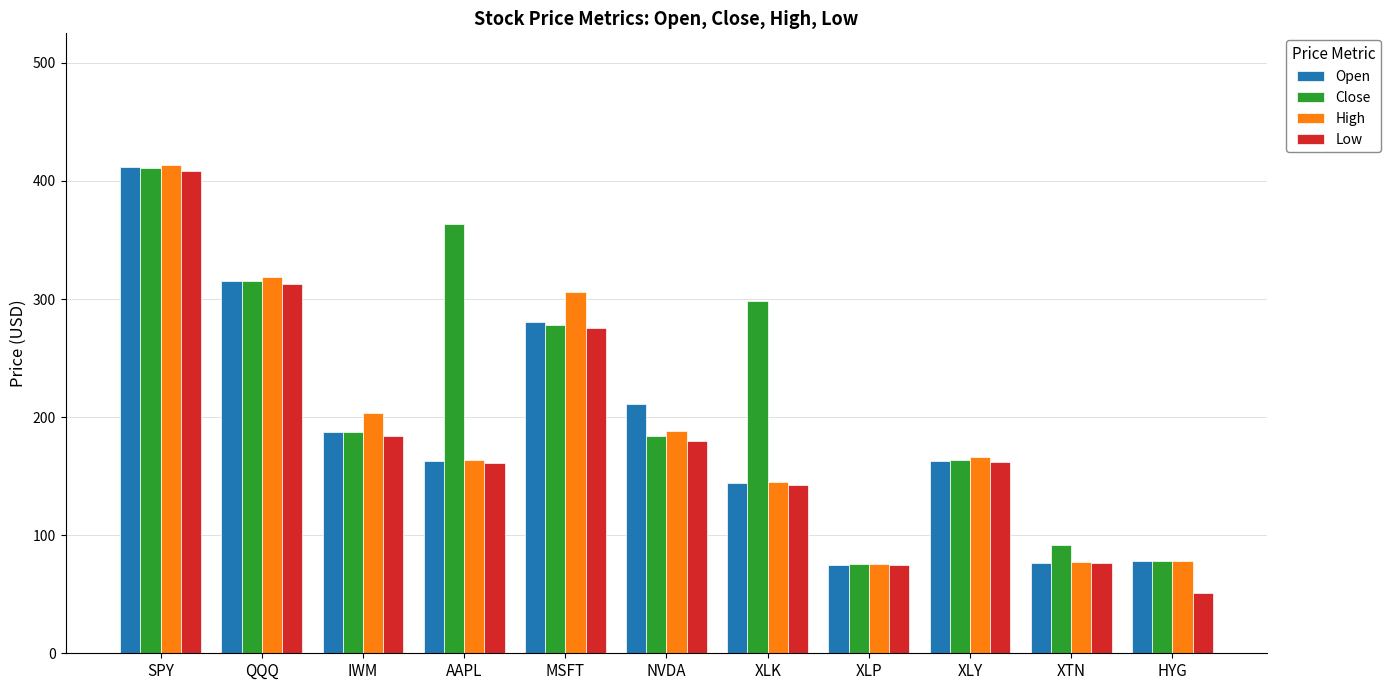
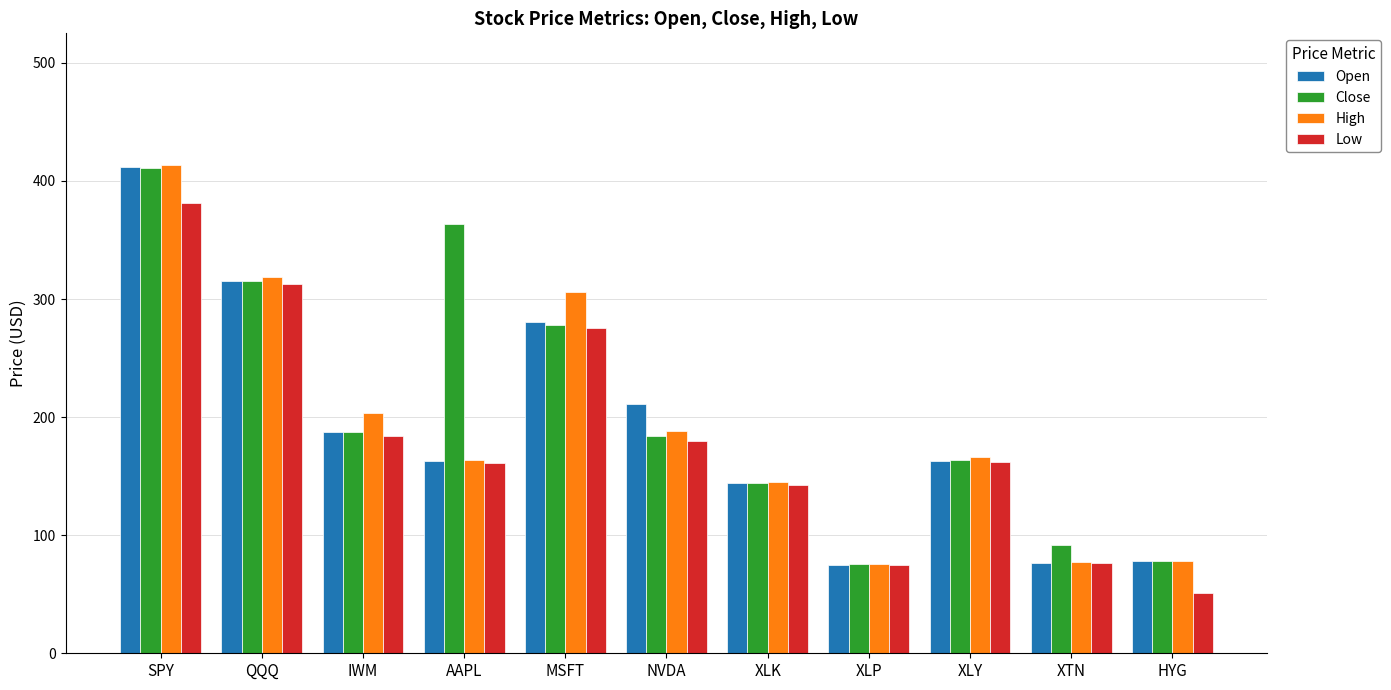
Low, SPY: 408 -> 382
Close, XLK: 299 -> 144
